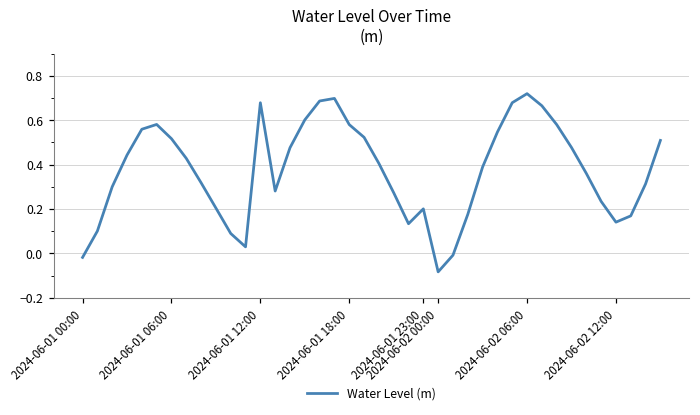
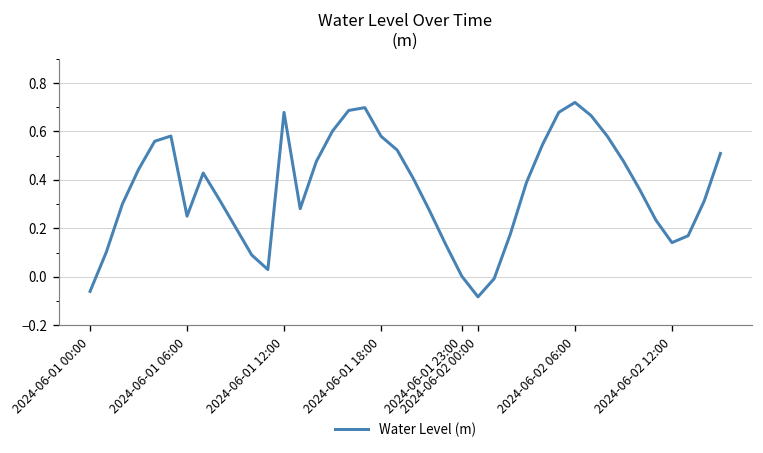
2024-06-01 00:00: -0.02 -> -0.06
2024-06-01 06:00: 0.52 -> 0.25
2024-06-01 23:00: 0.20 -> 0.00
